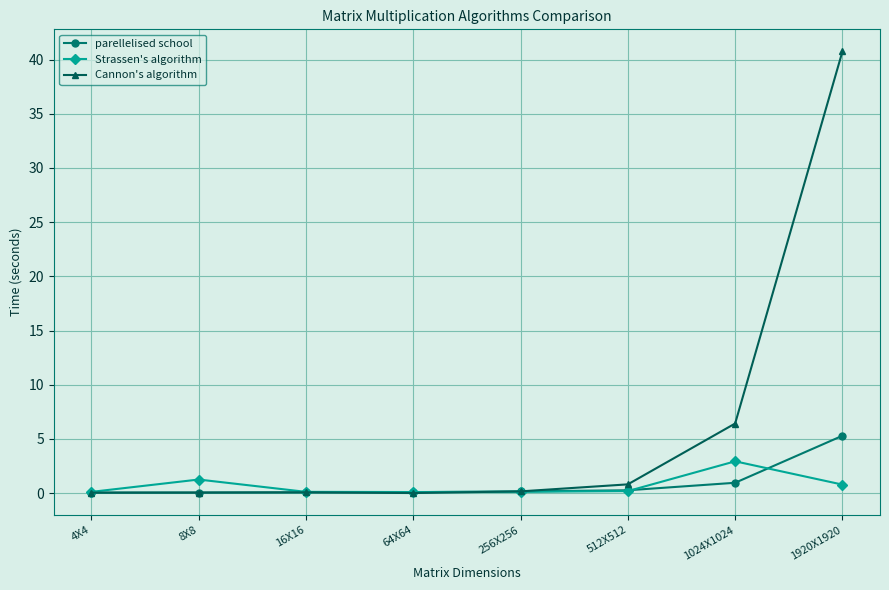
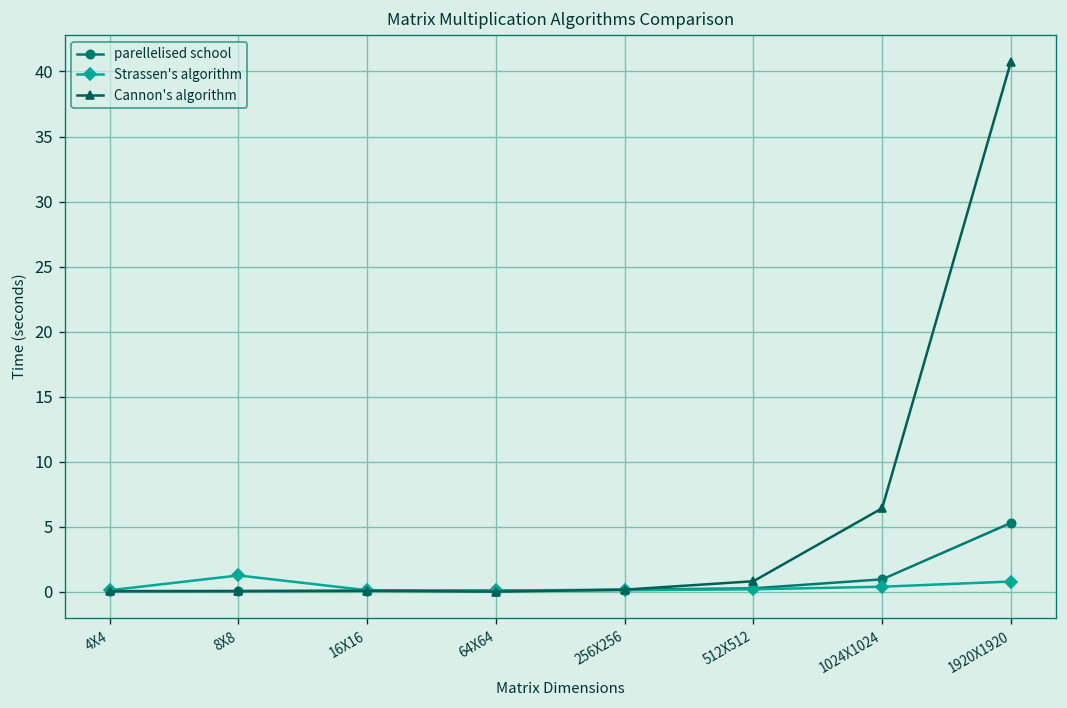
Strassen's algorithm, 1024X1024: 2.9 -> 0.4
